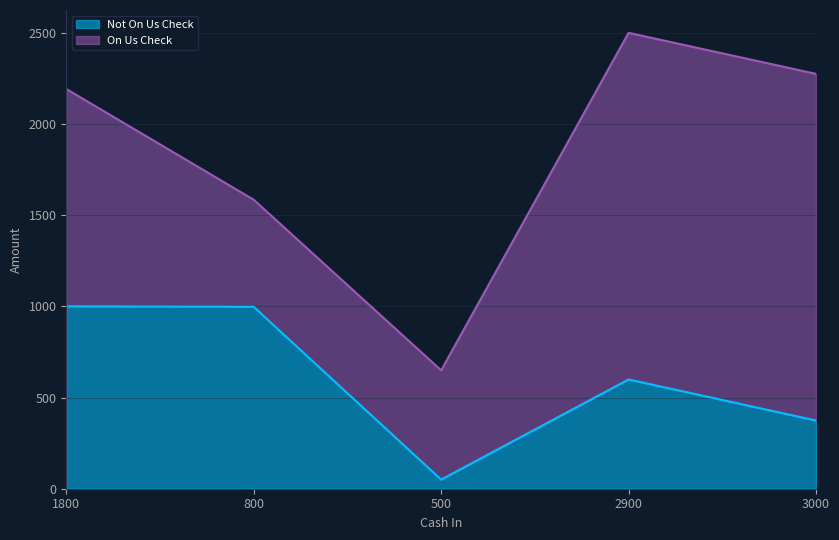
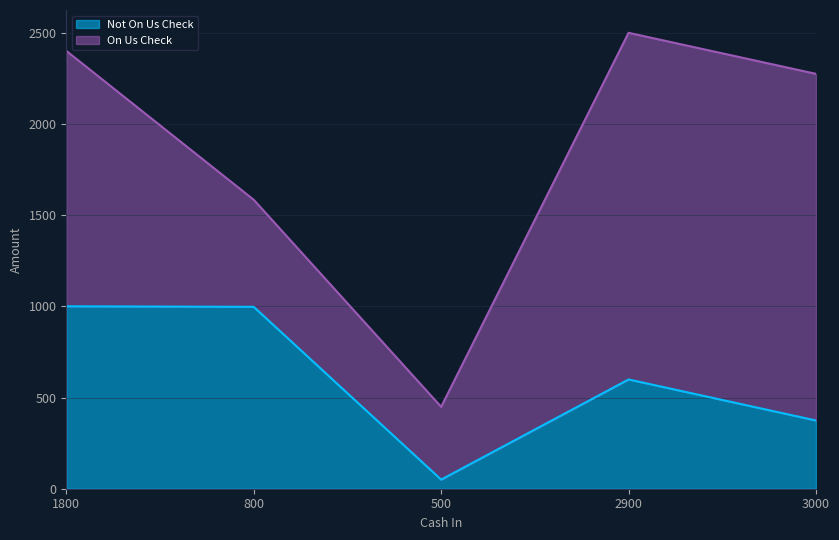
On Us Check, 1800: 1190 -> 1400
On Us Check, 500: 600 -> 400
